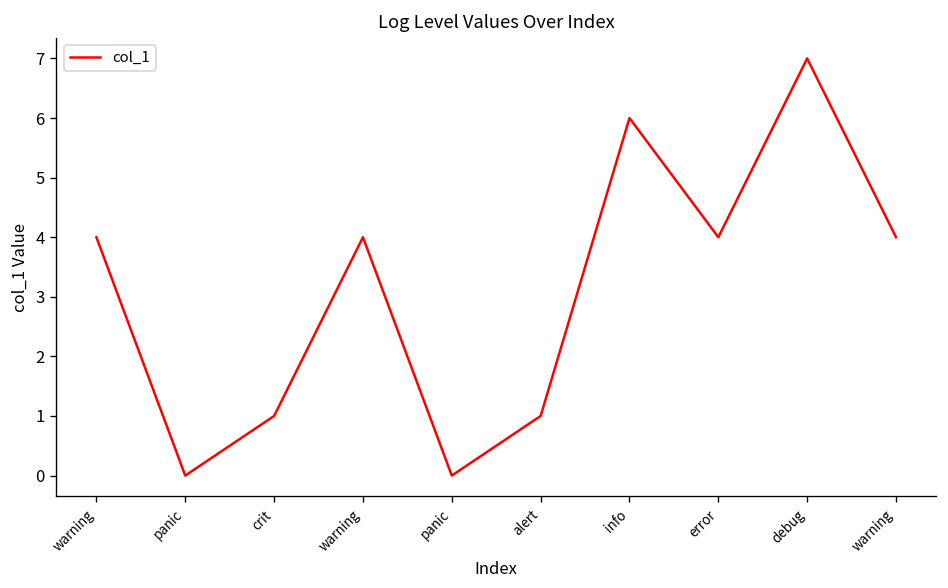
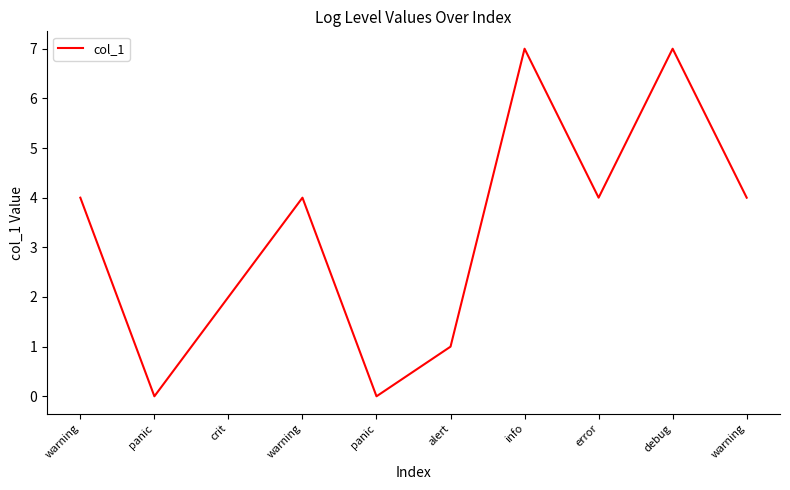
crit: 1 -> 2
info: 6 -> 7
